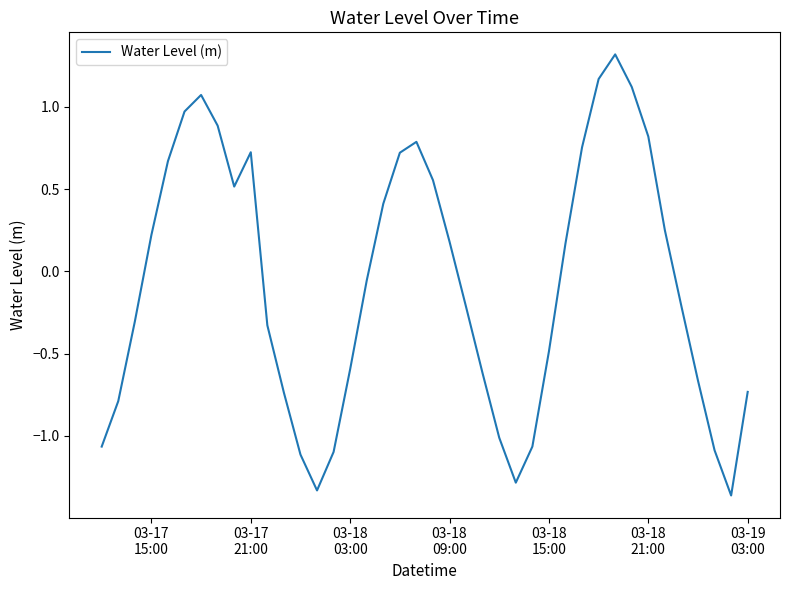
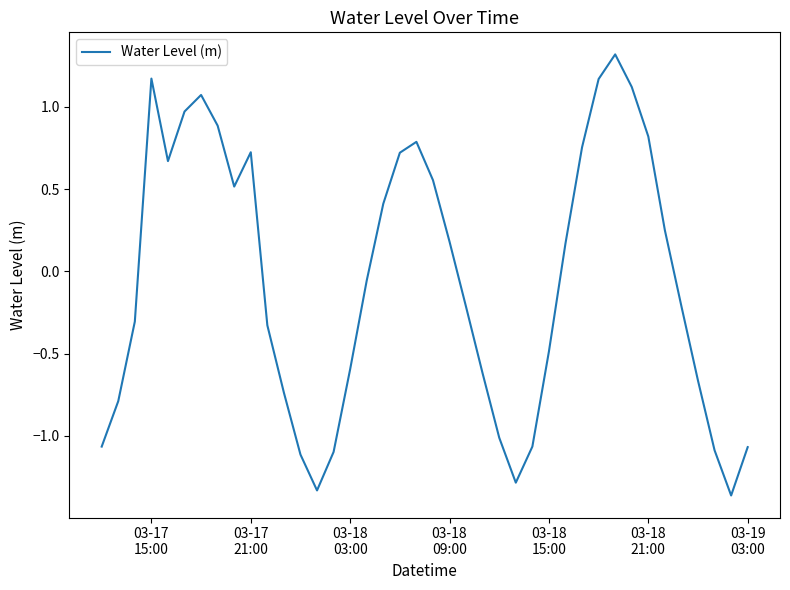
03-17 15:00: 0.22 -> 1.17
03-19 03:00: -0.73 -> -1.07
